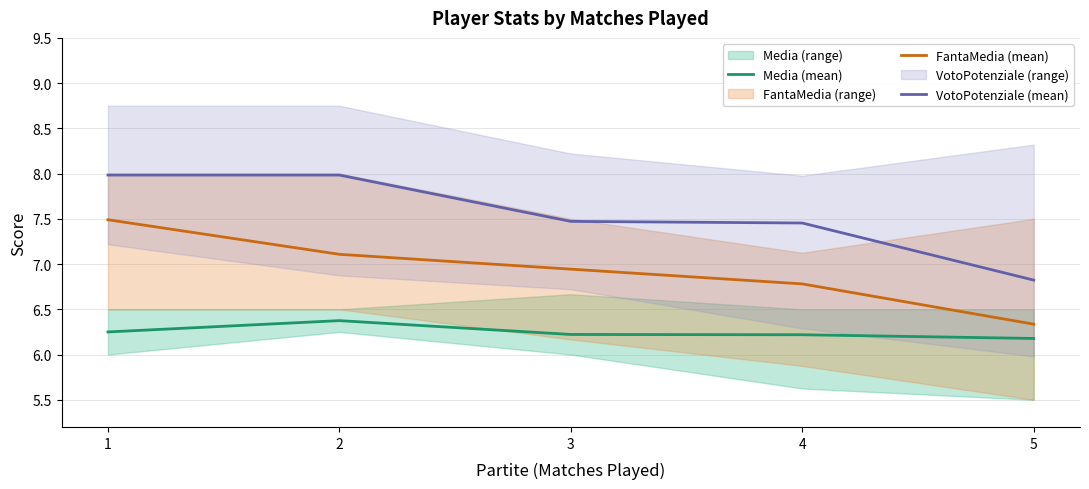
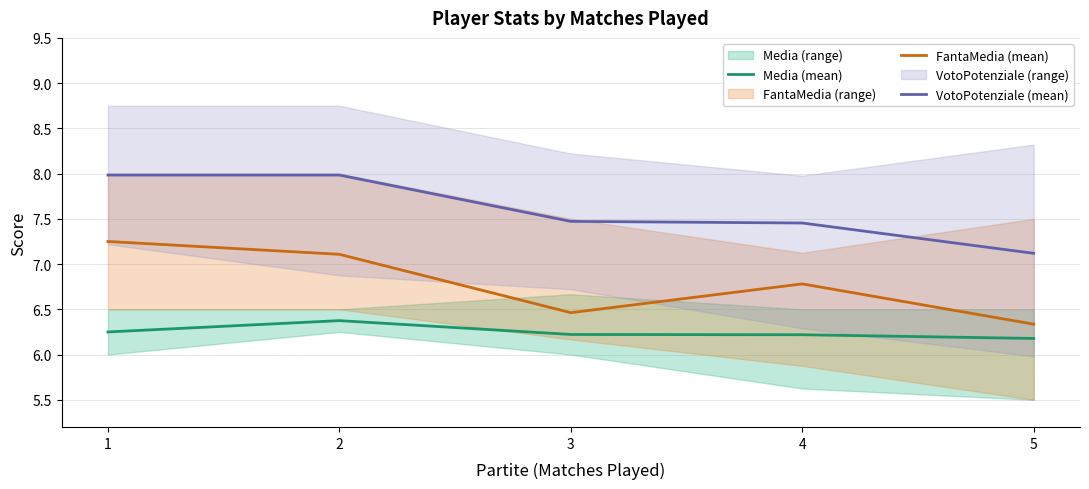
FantaMedia (mean), 1: 7.5 -> 7.3
FantaMedia (mean), 3: 6.9 -> 6.5
VotoPotenziale (mean), 5: 6.8 -> 7.1
